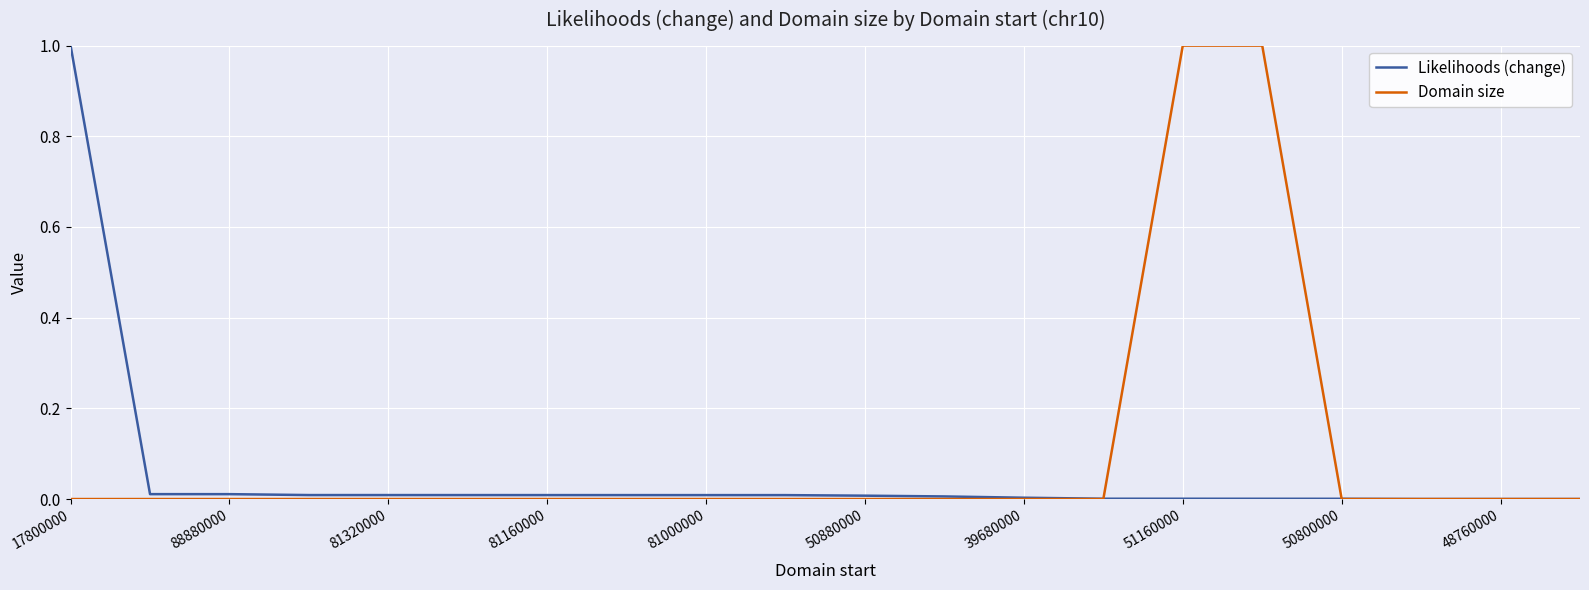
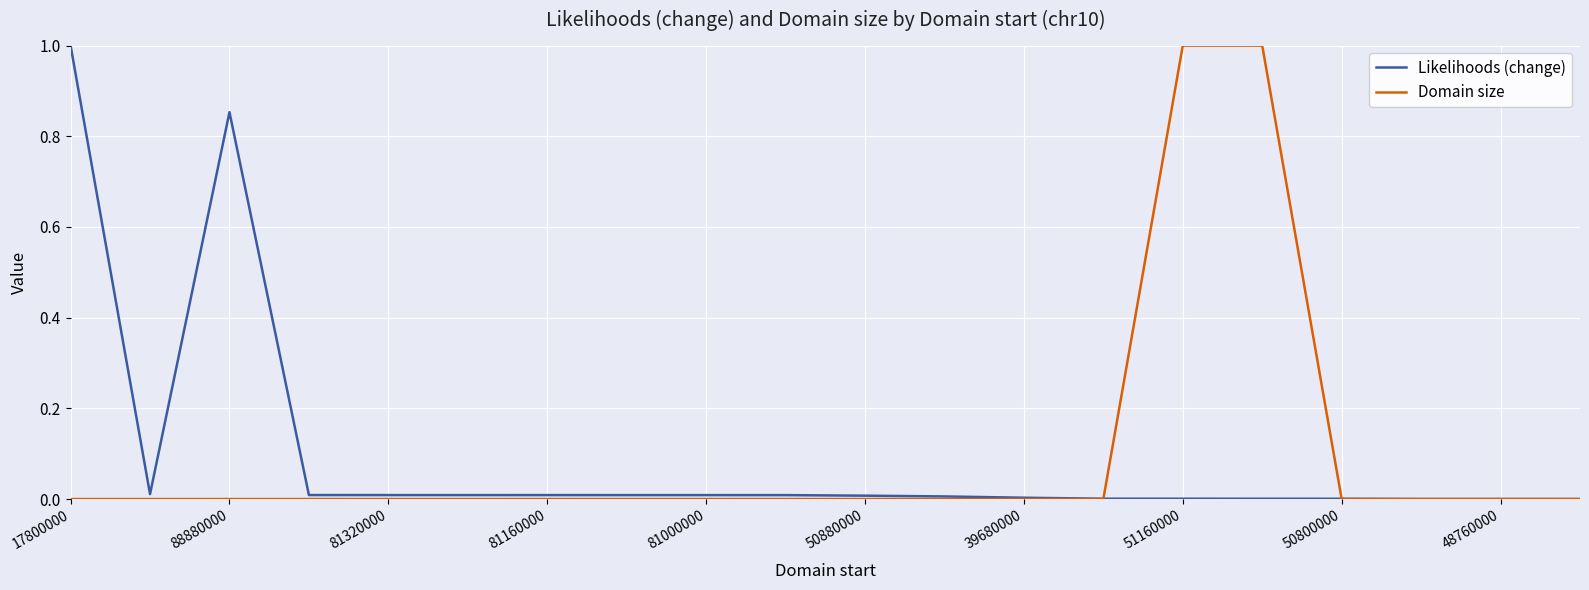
Likelihoods (change), 88880000: 0.01 -> 0.85
